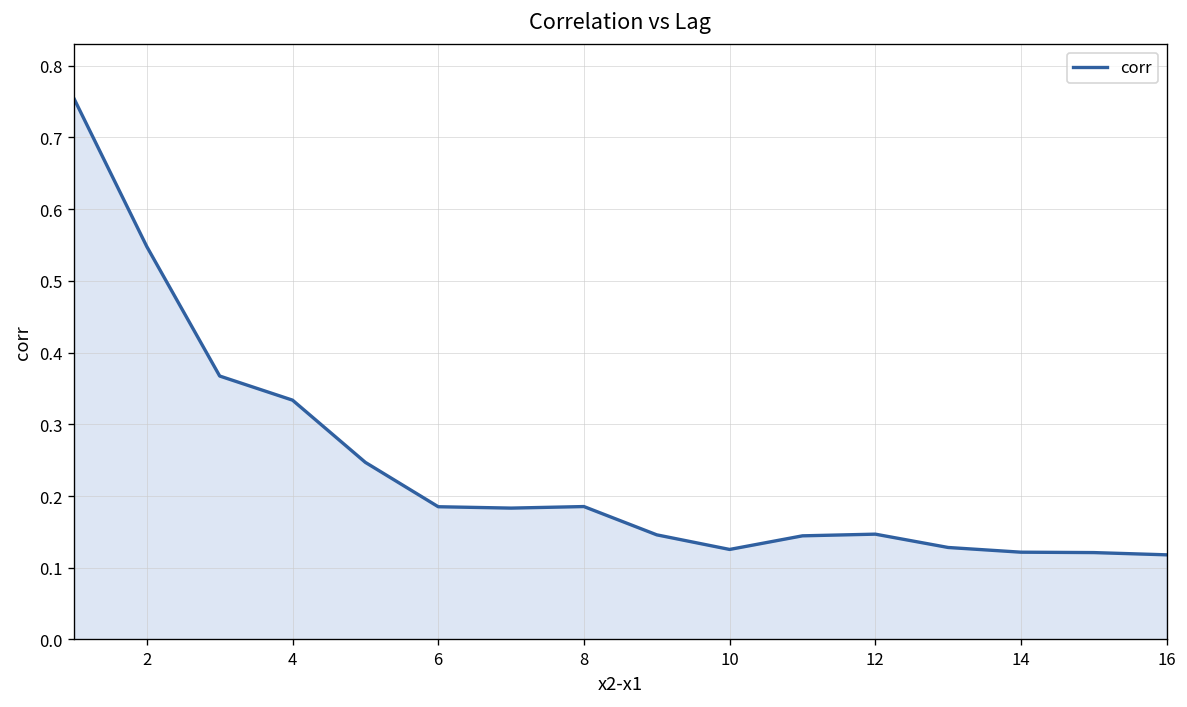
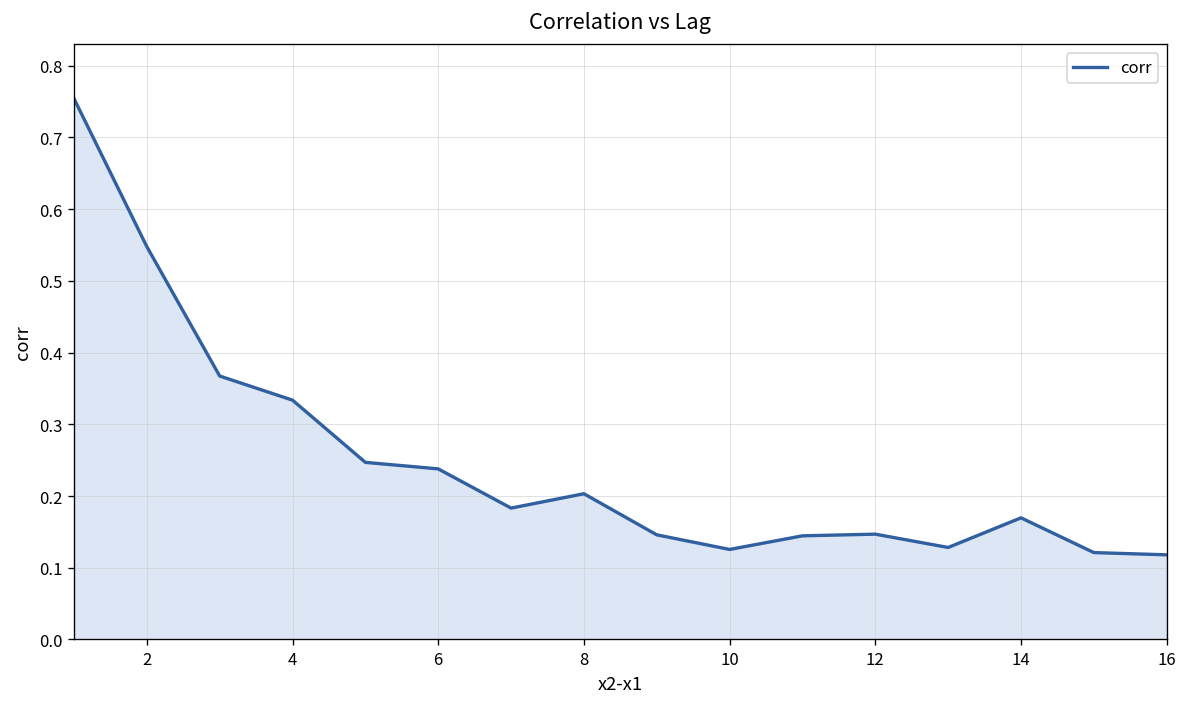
6: 0.19 -> 0.24
8: 0.19 -> 0.20
14: 0.12 -> 0.17
